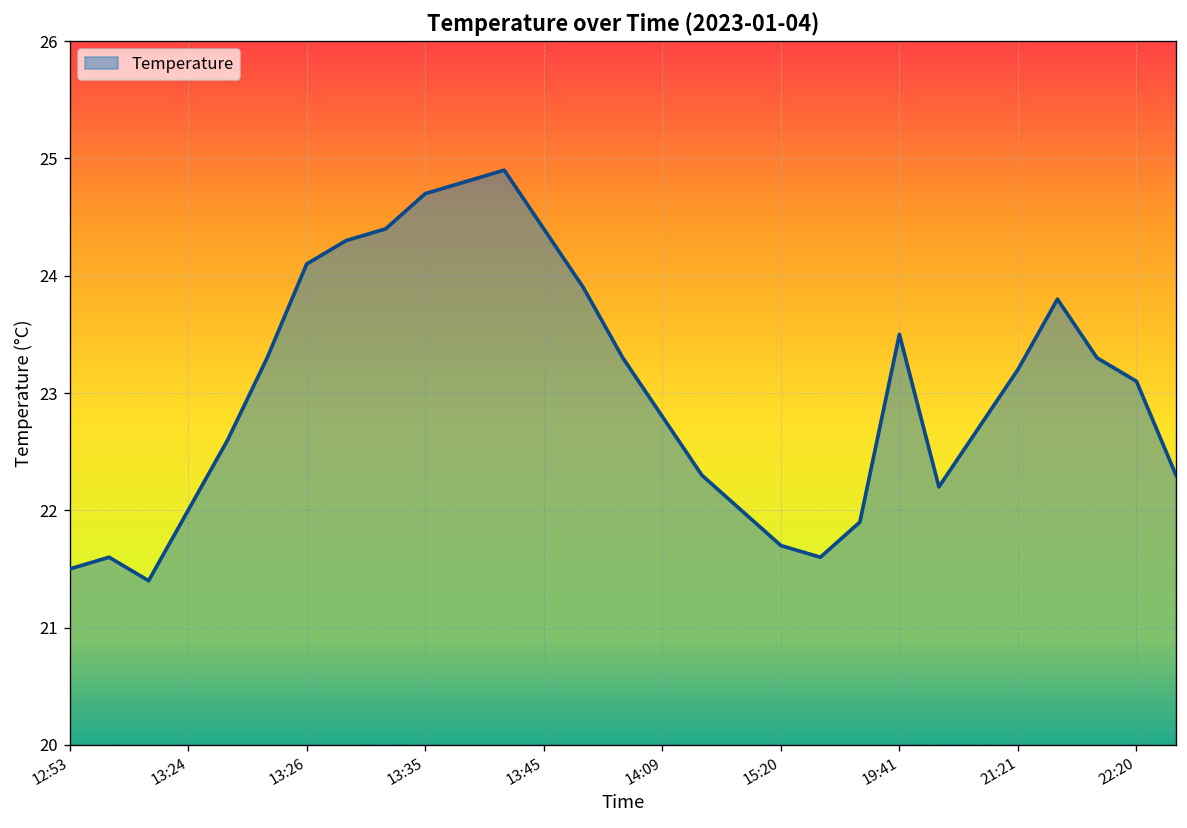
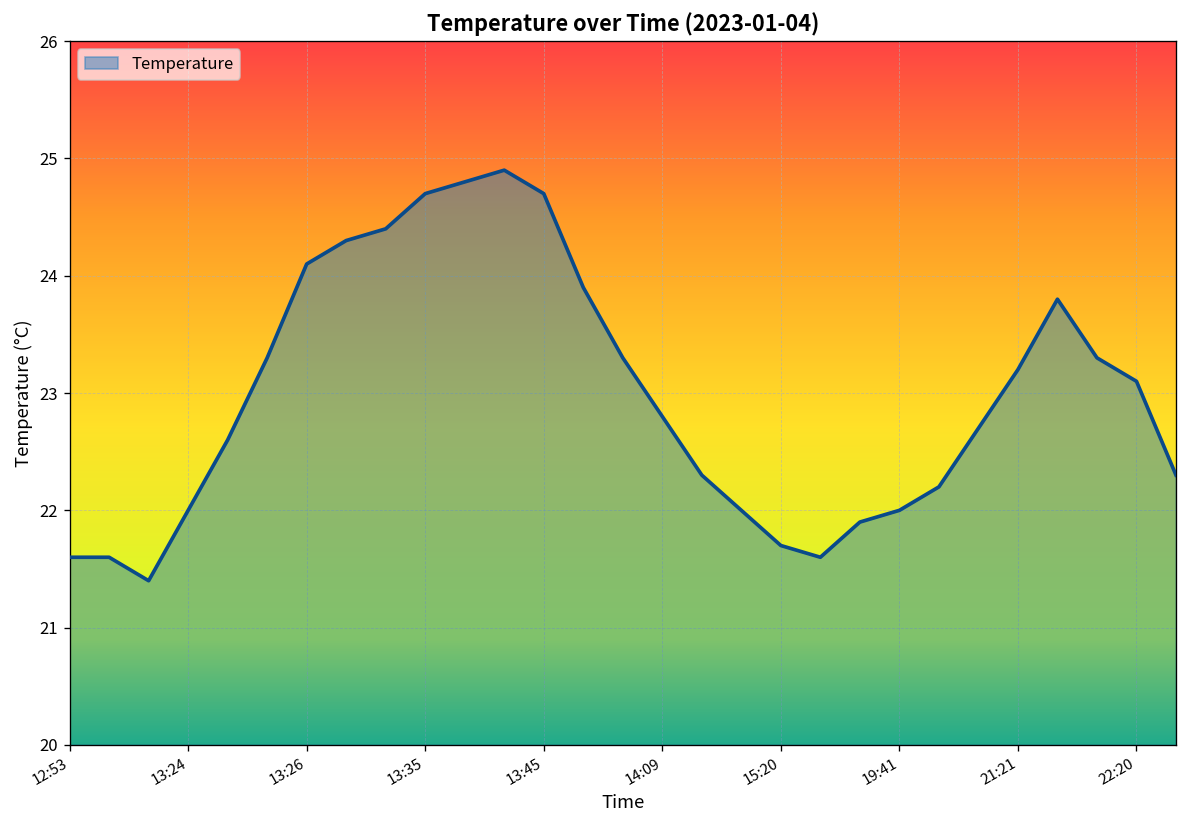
12:53: 21.5 -> 21.6
13:45: 24.4 -> 24.7
19:41: 23.5 -> 22.0
